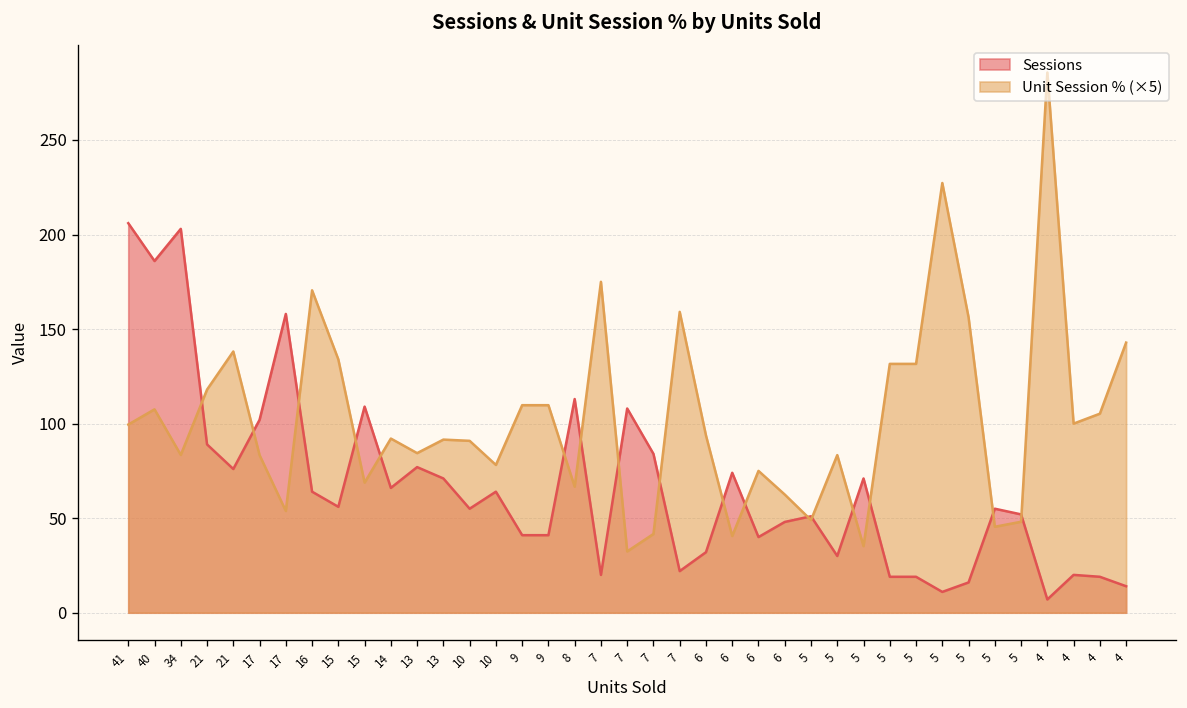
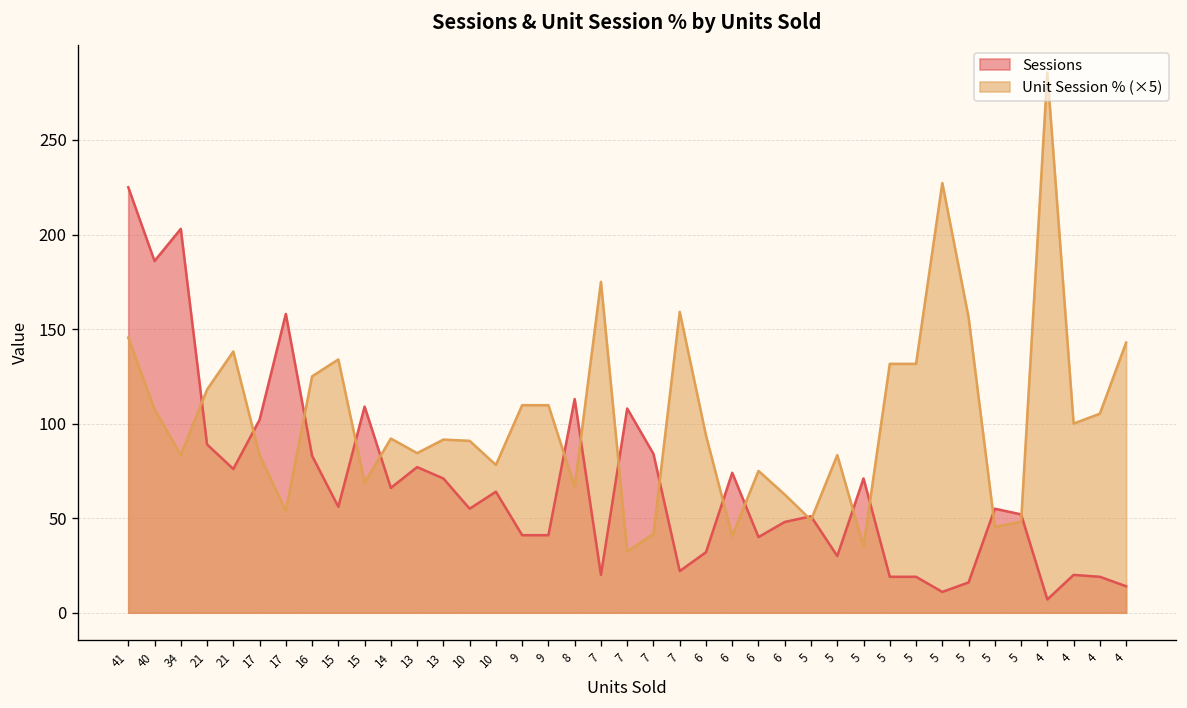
Sessions, 41: 206 -> 225
Unit Session % (×5), 41: 100 -> 146
Sessions, 16: 64 -> 83
Unit Session % (×5), 16: 171 -> 125
